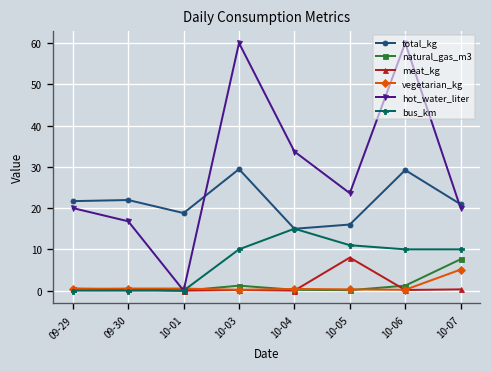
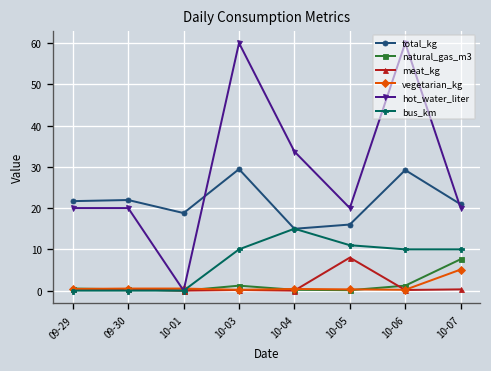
hot_water_liter, 09-30: 17 -> 20
hot_water_liter, 10-05: 24 -> 20
